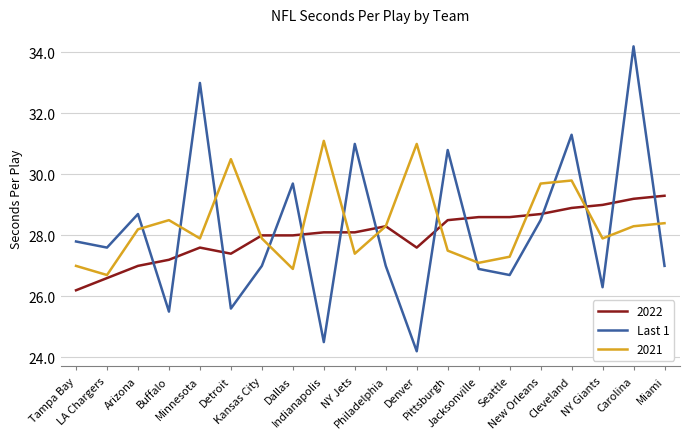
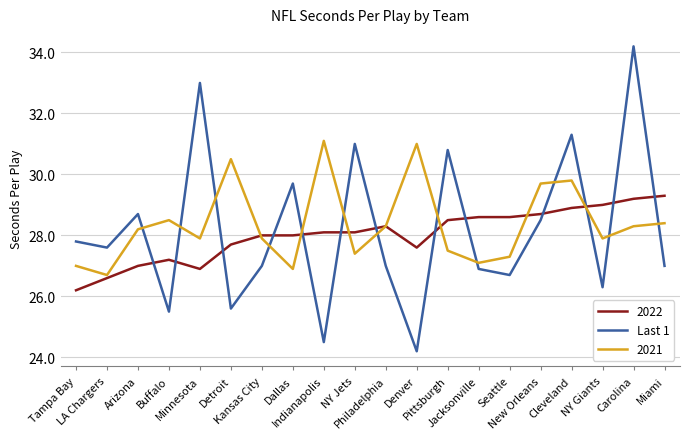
2022, Minnesota: 27.6 -> 26.9
2022, Detroit: 27.4 -> 27.7
